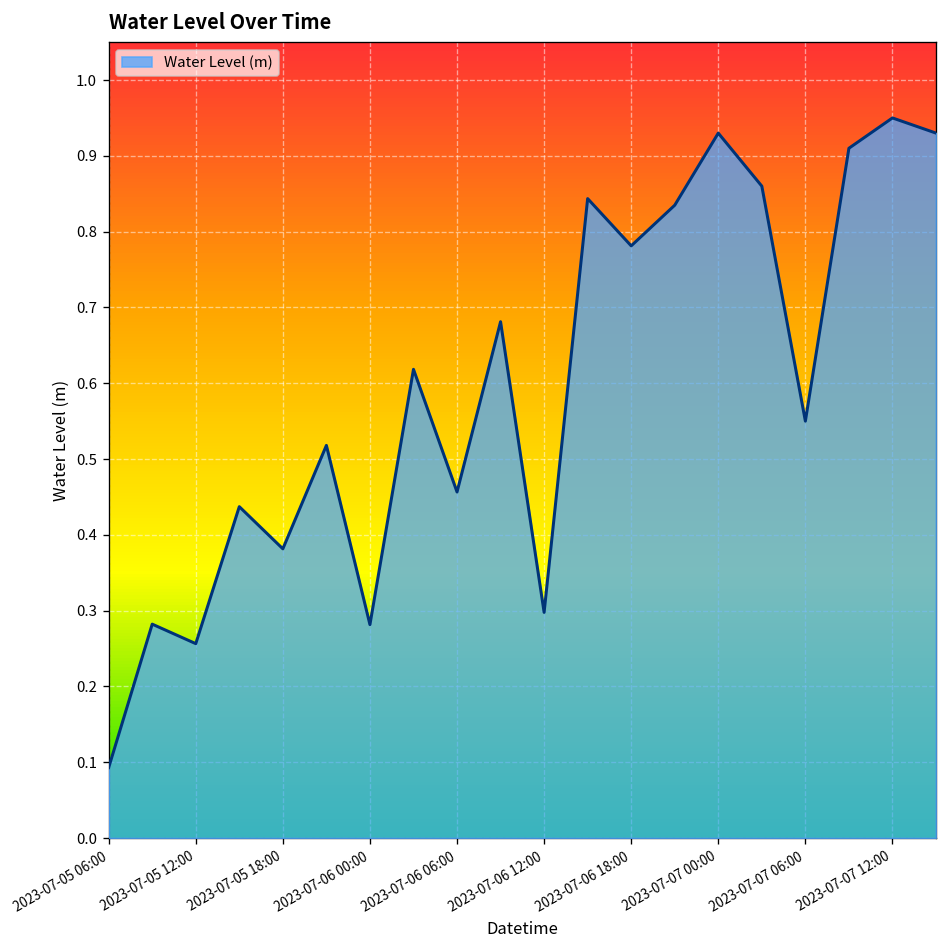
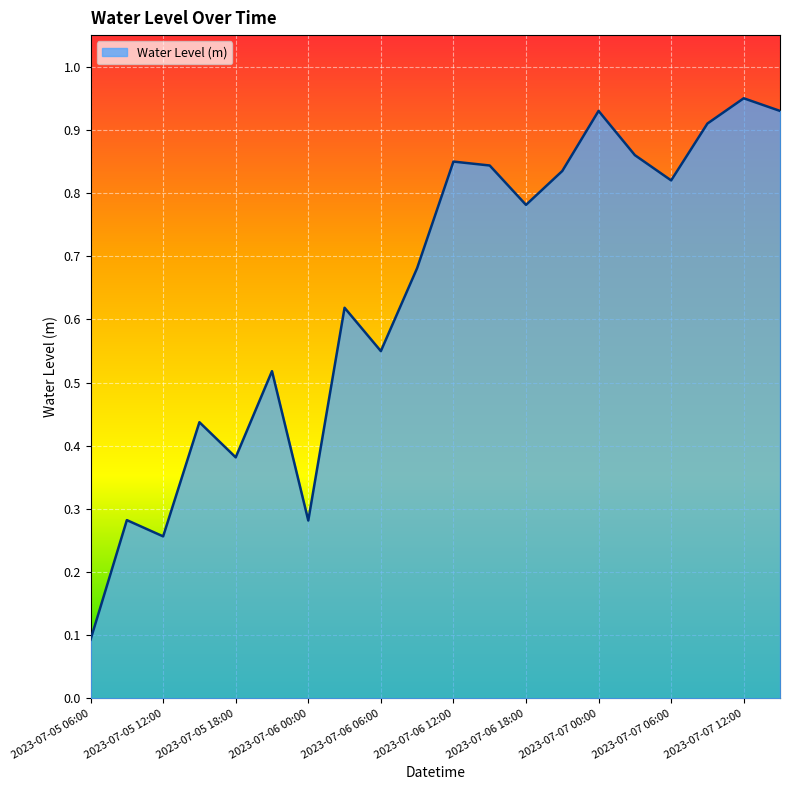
2023-07-06 06:00: 0.46 -> 0.55
2023-07-06 12:00: 0.30 -> 0.85
2023-07-07 06:00: 0.55 -> 0.82
